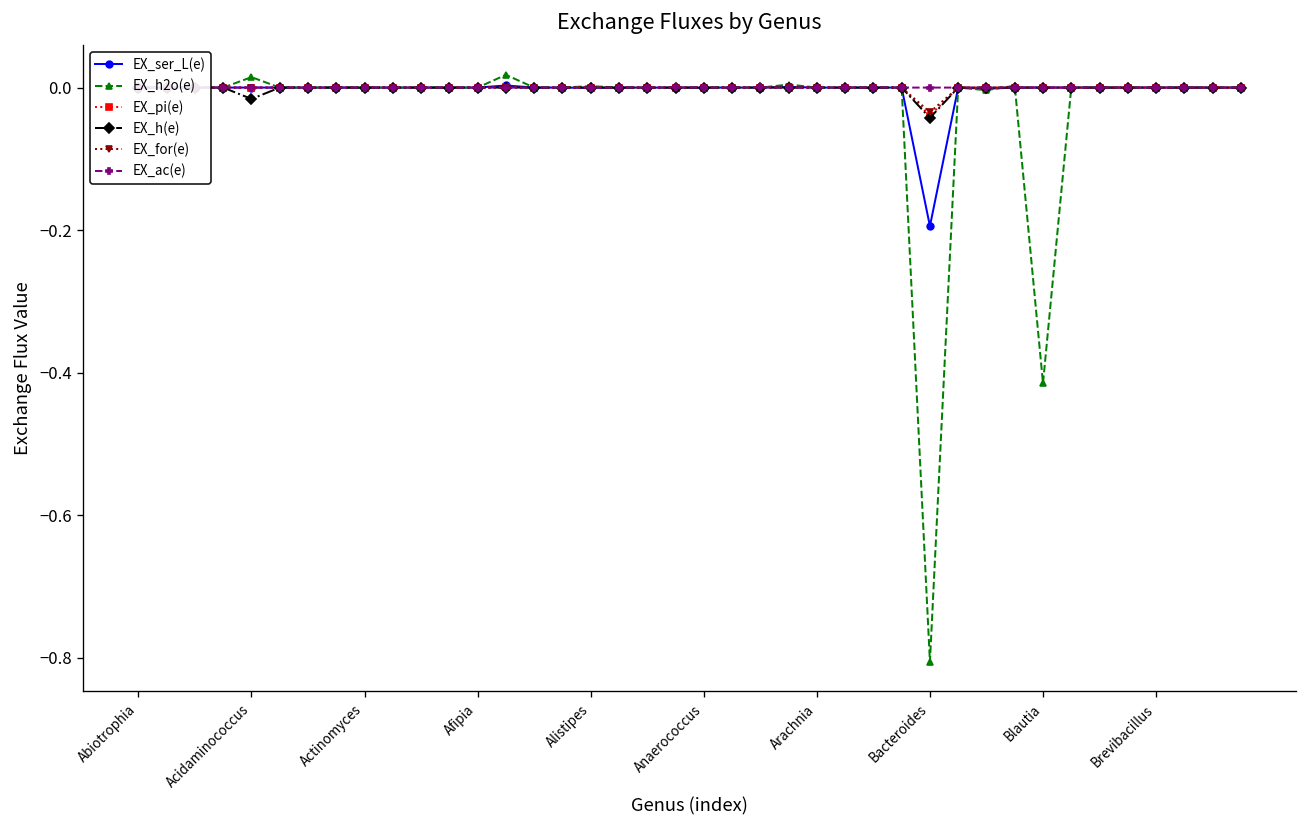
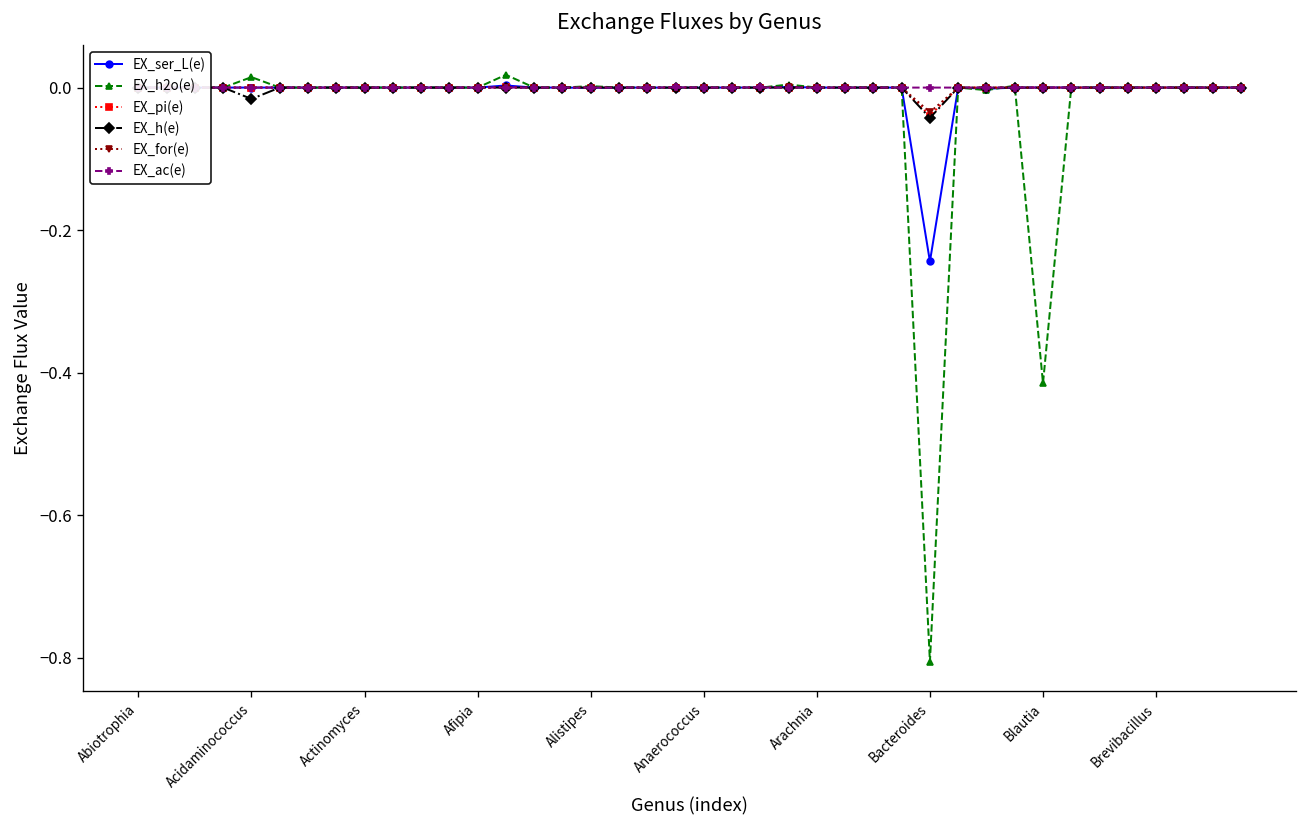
EX_ser_L(e), Bacteroides: -0.19 -> -0.24
